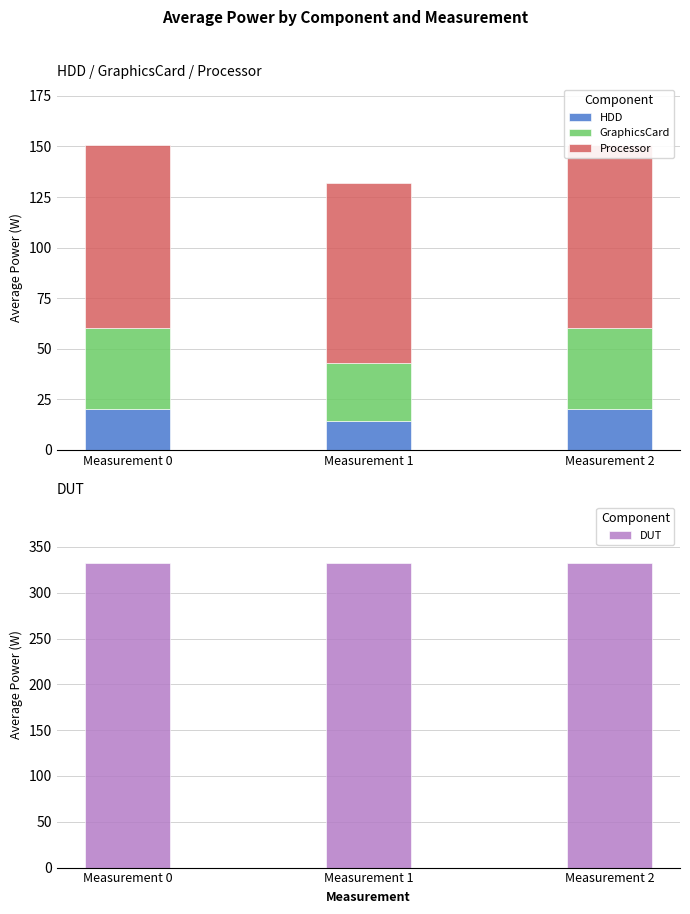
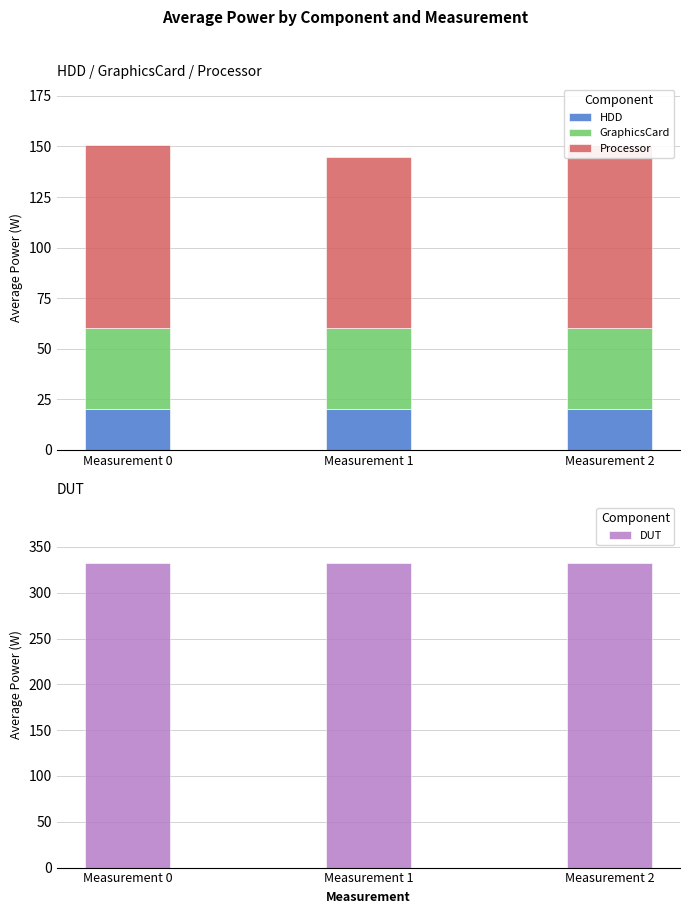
HDD / GraphicsCard / Processor, HDD, Measurement 1: 14 -> 20
HDD / GraphicsCard / Processor, GraphicsCard, Measurement 1: 28 -> 40
HDD / GraphicsCard / Processor, Processor, Measurement 1: 89 -> 85
